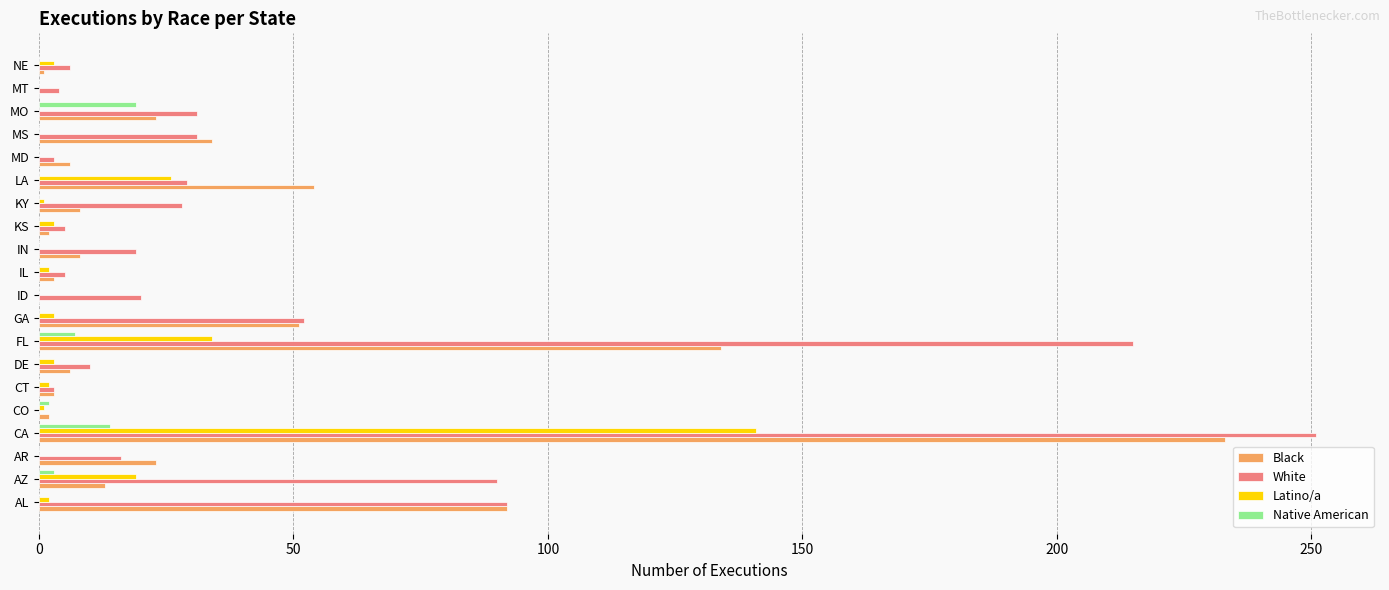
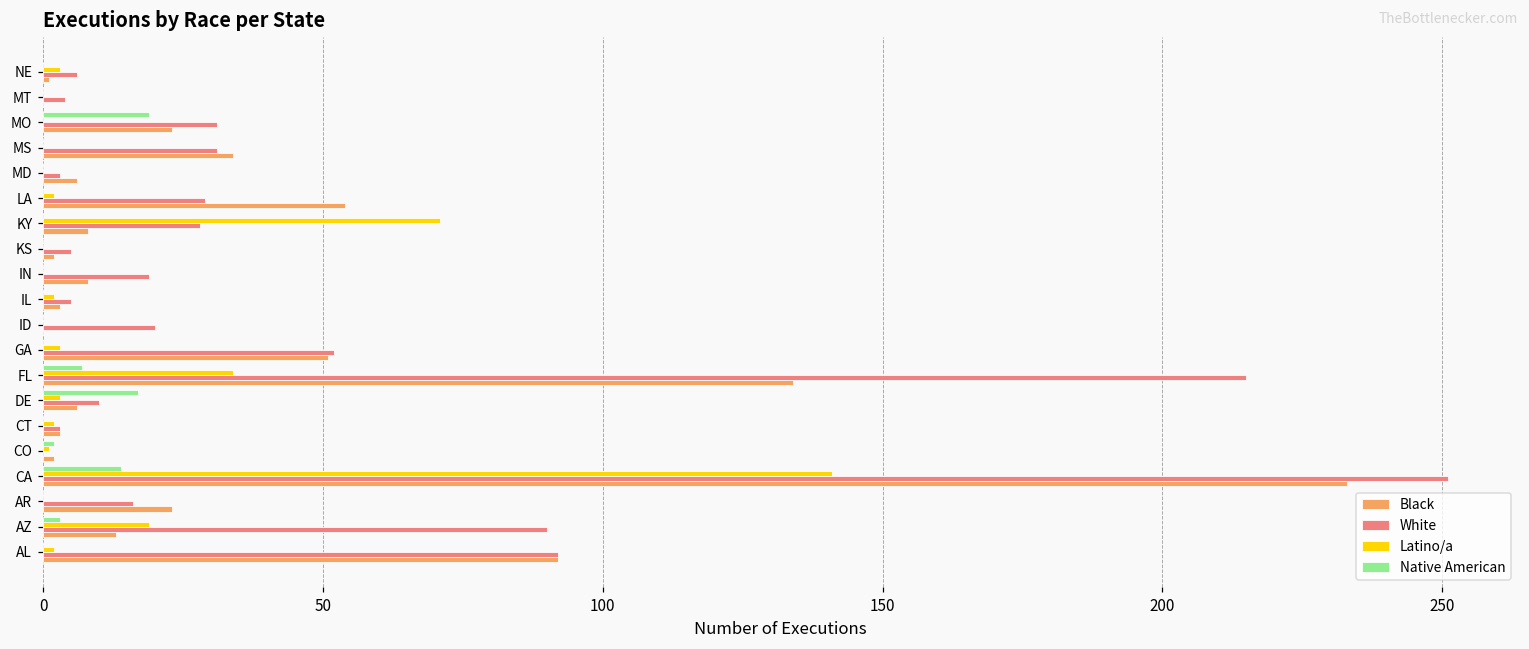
Latino/a, LA: 26 -> 2
Latino/a, KY: 1 -> 71
Latino/a, KS: 3 -> 0
Native American, DE: 0 -> 17
